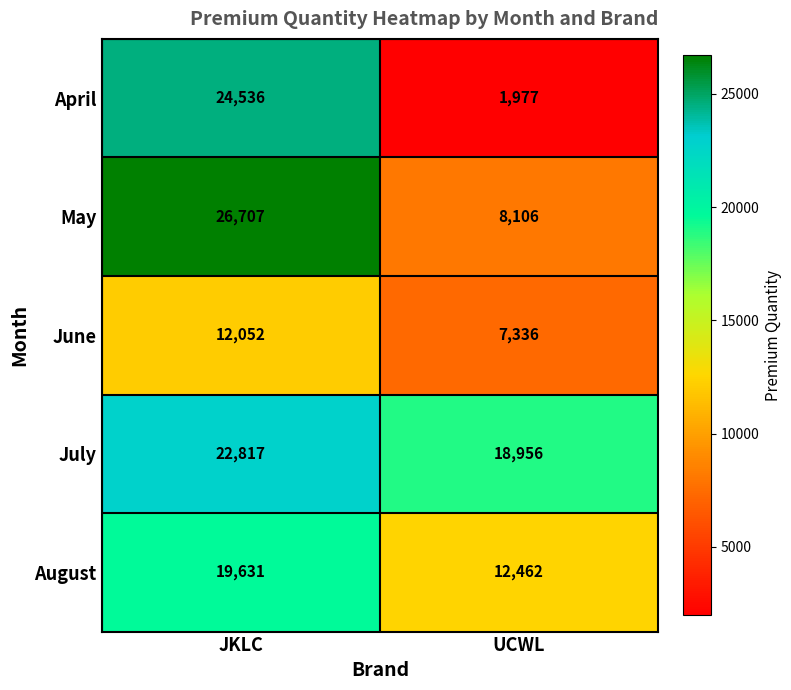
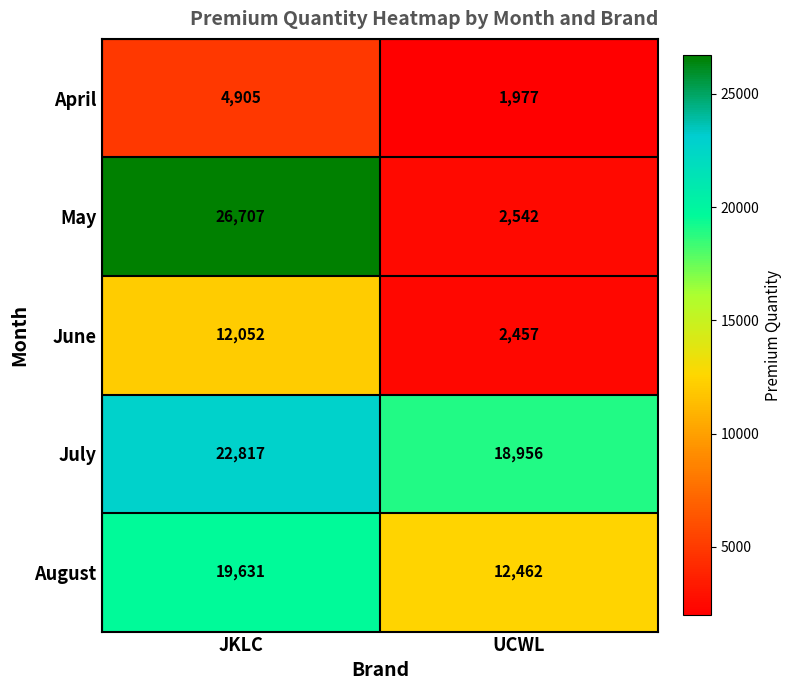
April, JKLC: 24,536 -> 4,905
May, UCWL: 8,106 -> 2,542
June, UCWL: 7,336 -> 2,457
